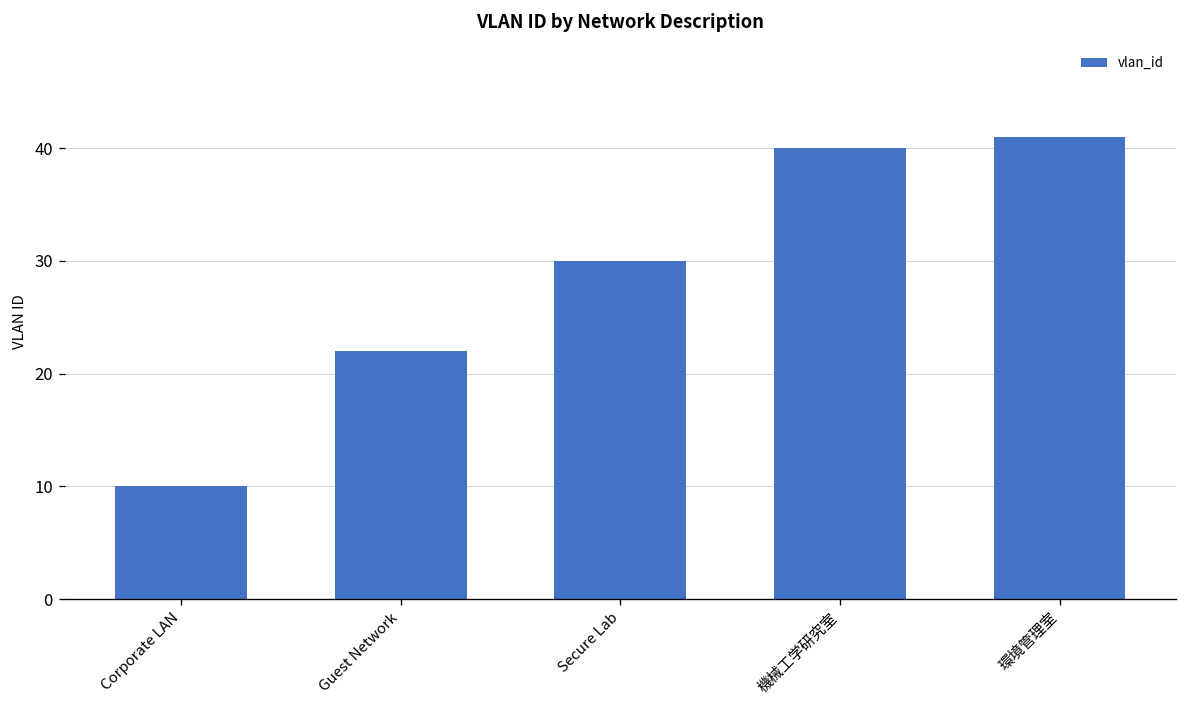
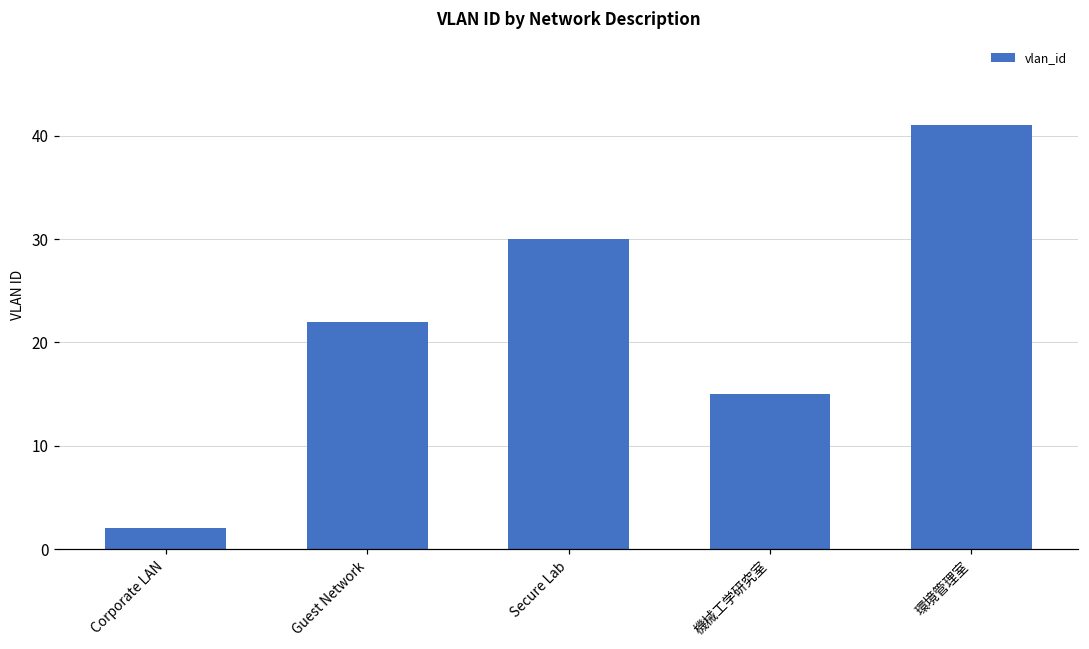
Corporate LAN: 10 -> 2
機械工学研究室: 40 -> 15
